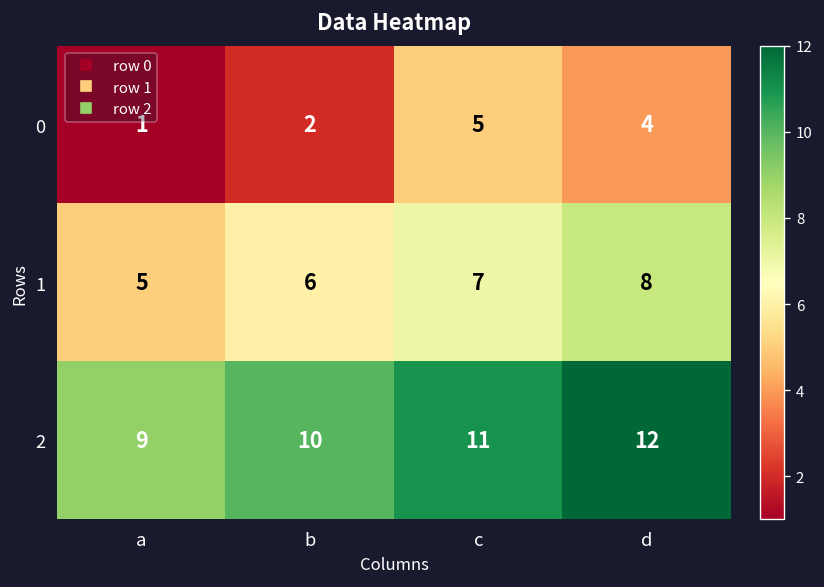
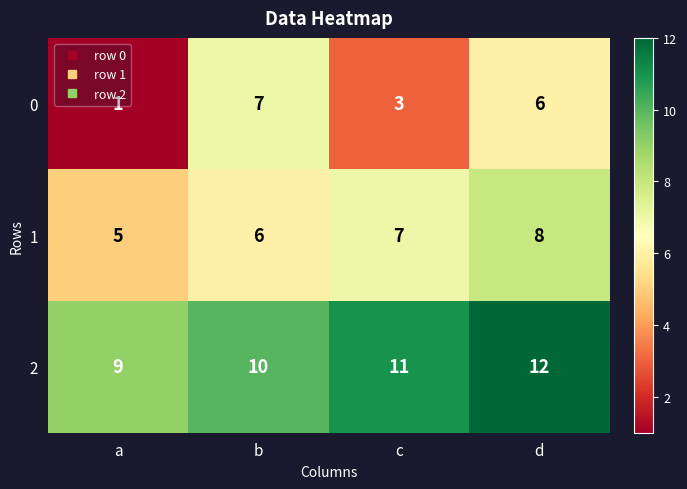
0, b: 2 -> 7
0, c: 5 -> 3
0, d: 4 -> 6
